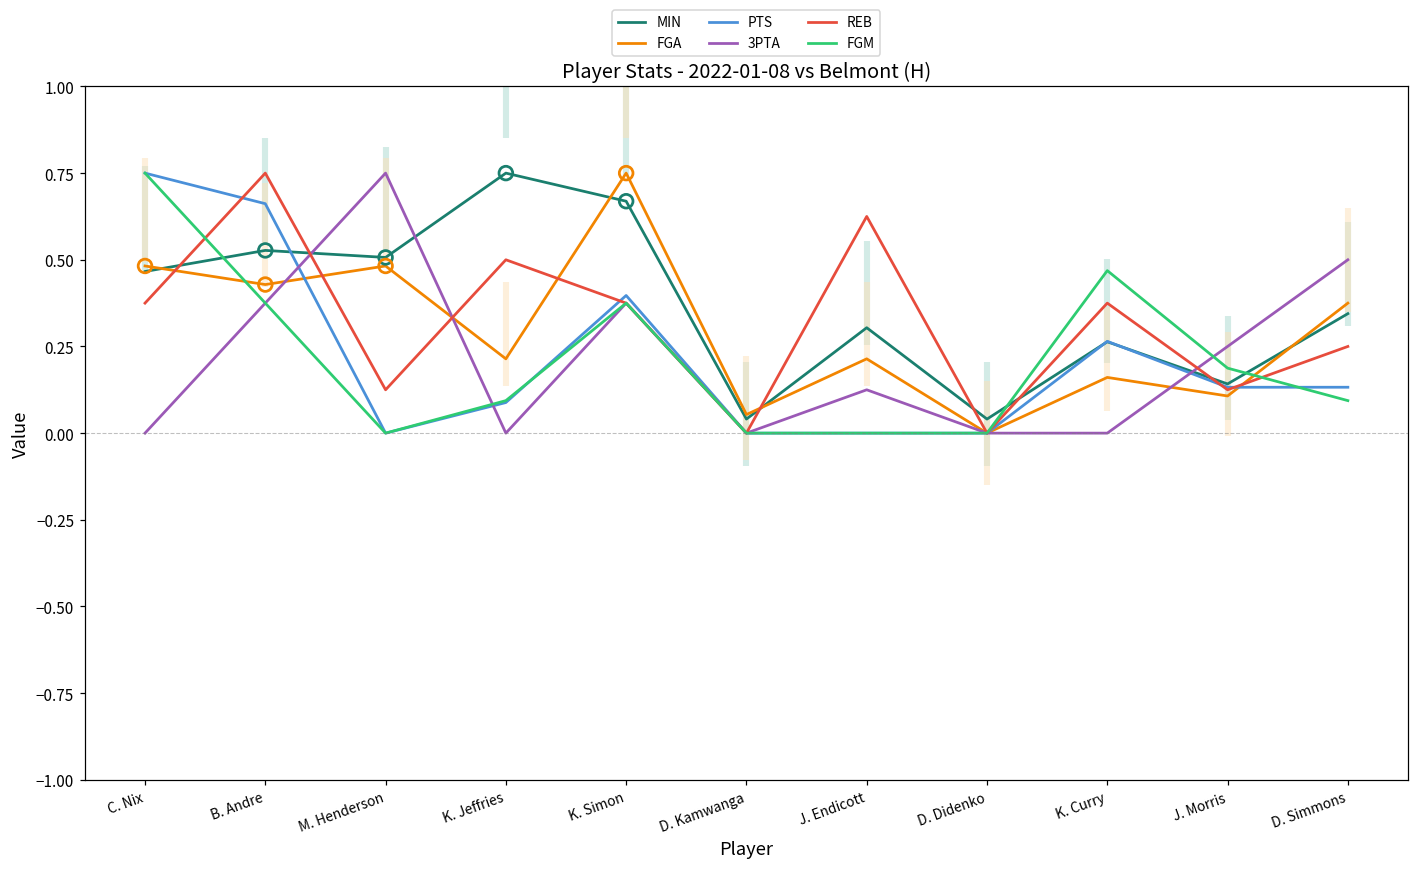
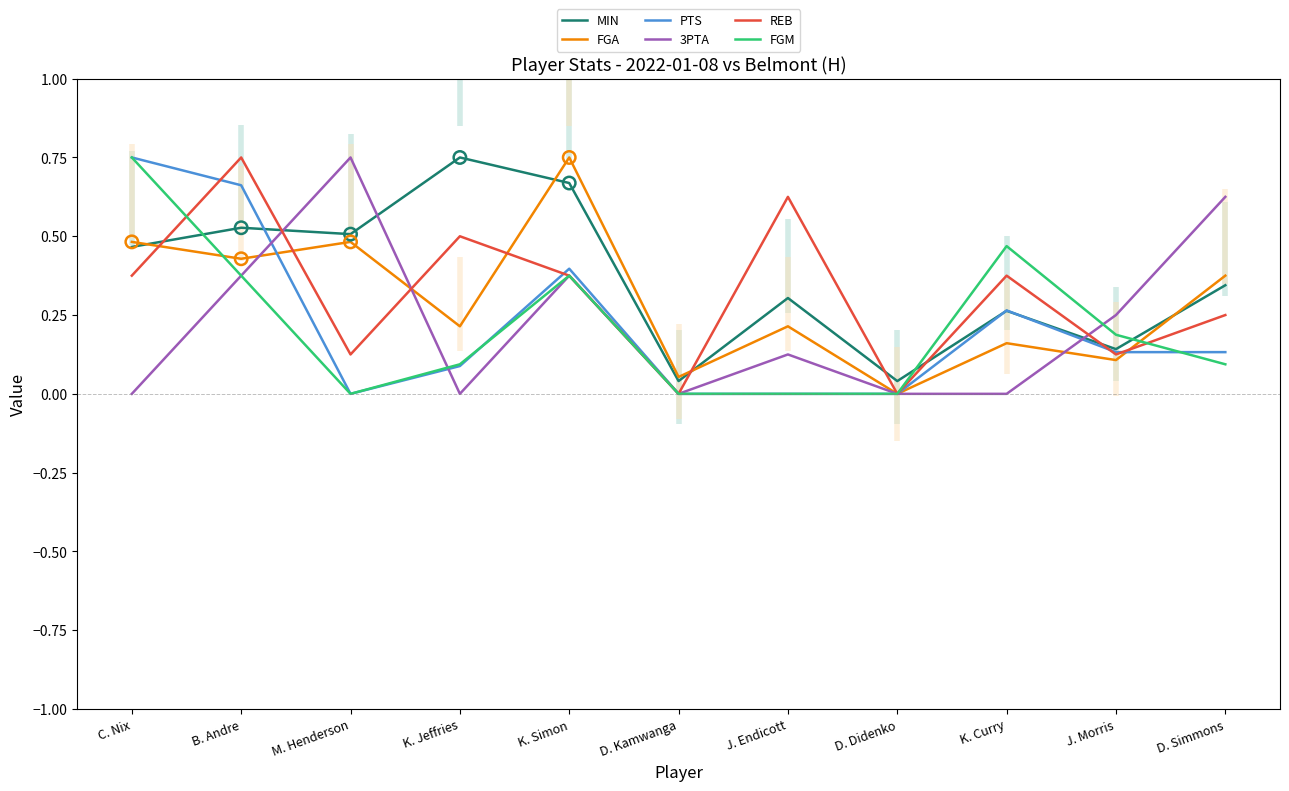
3PTA, D. Simmons: 0.50 -> 0.63
